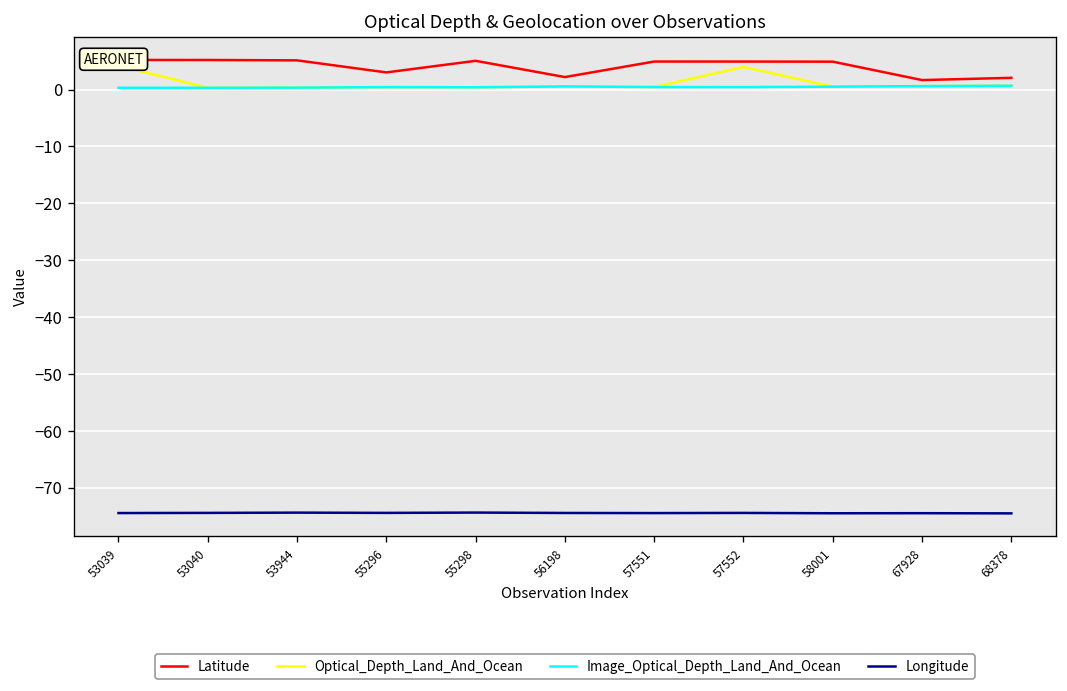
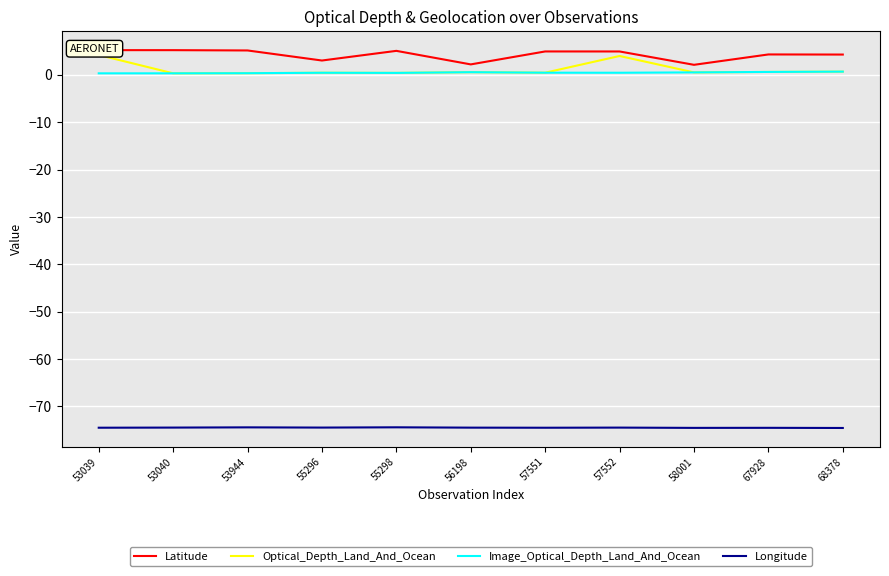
Latitude, 58001: 5 -> 2
Latitude, 67928: 2 -> 4
Latitude, 68378: 2 -> 4
